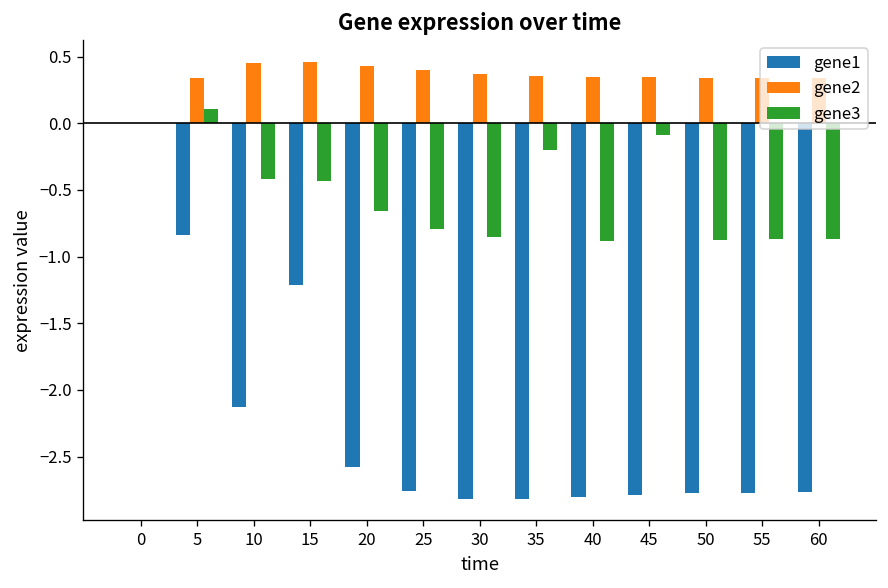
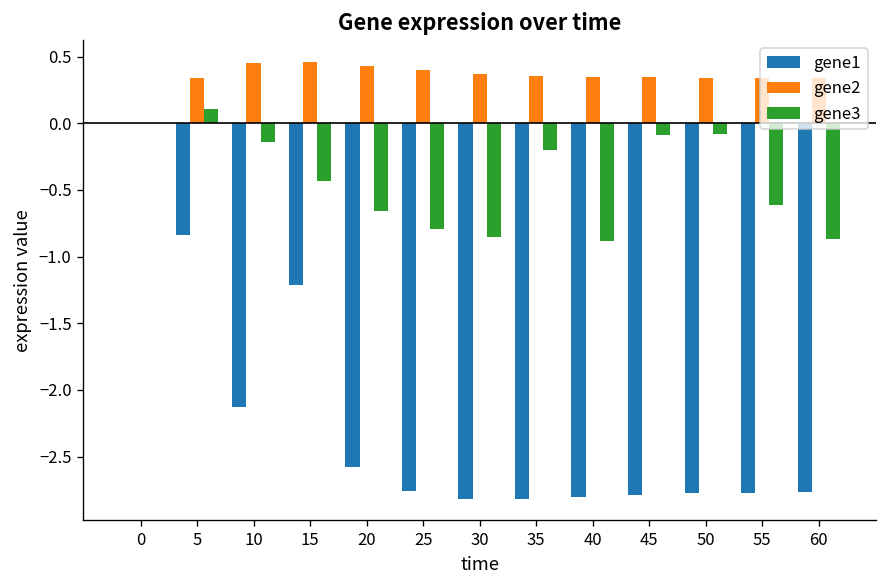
gene3, 10: -0.42 -> -0.14
gene3, 50: -0.87 -> -0.08
gene3, 55: -0.87 -> -0.61
